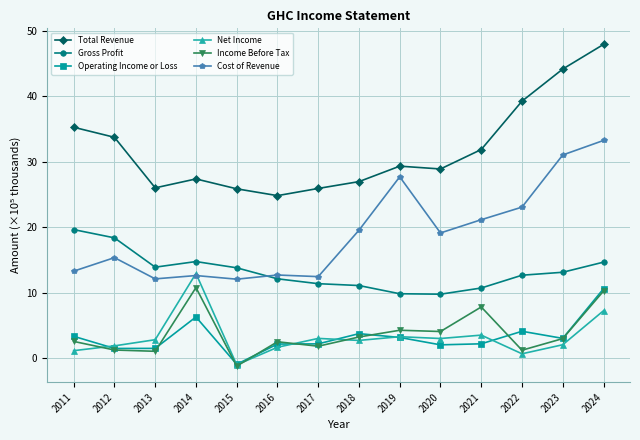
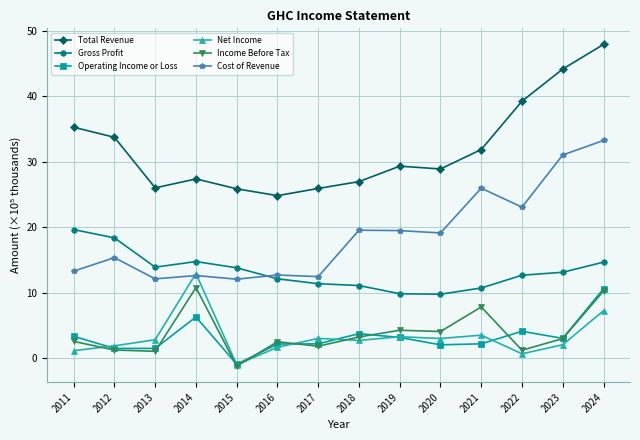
Cost of Revenue, 2019: 28 -> 19
Cost of Revenue, 2021: 21 -> 26
